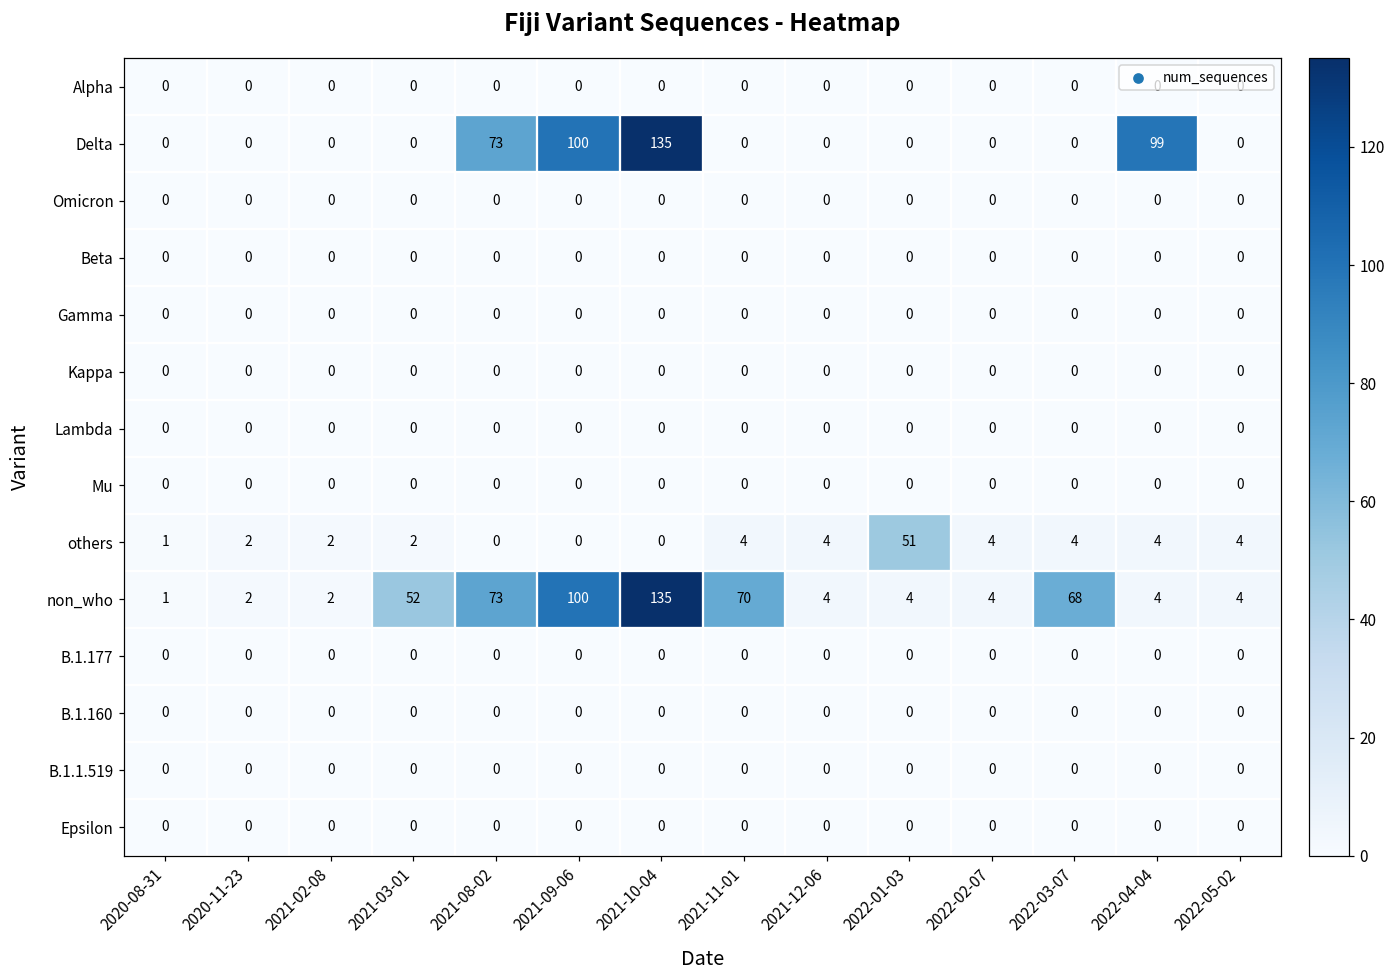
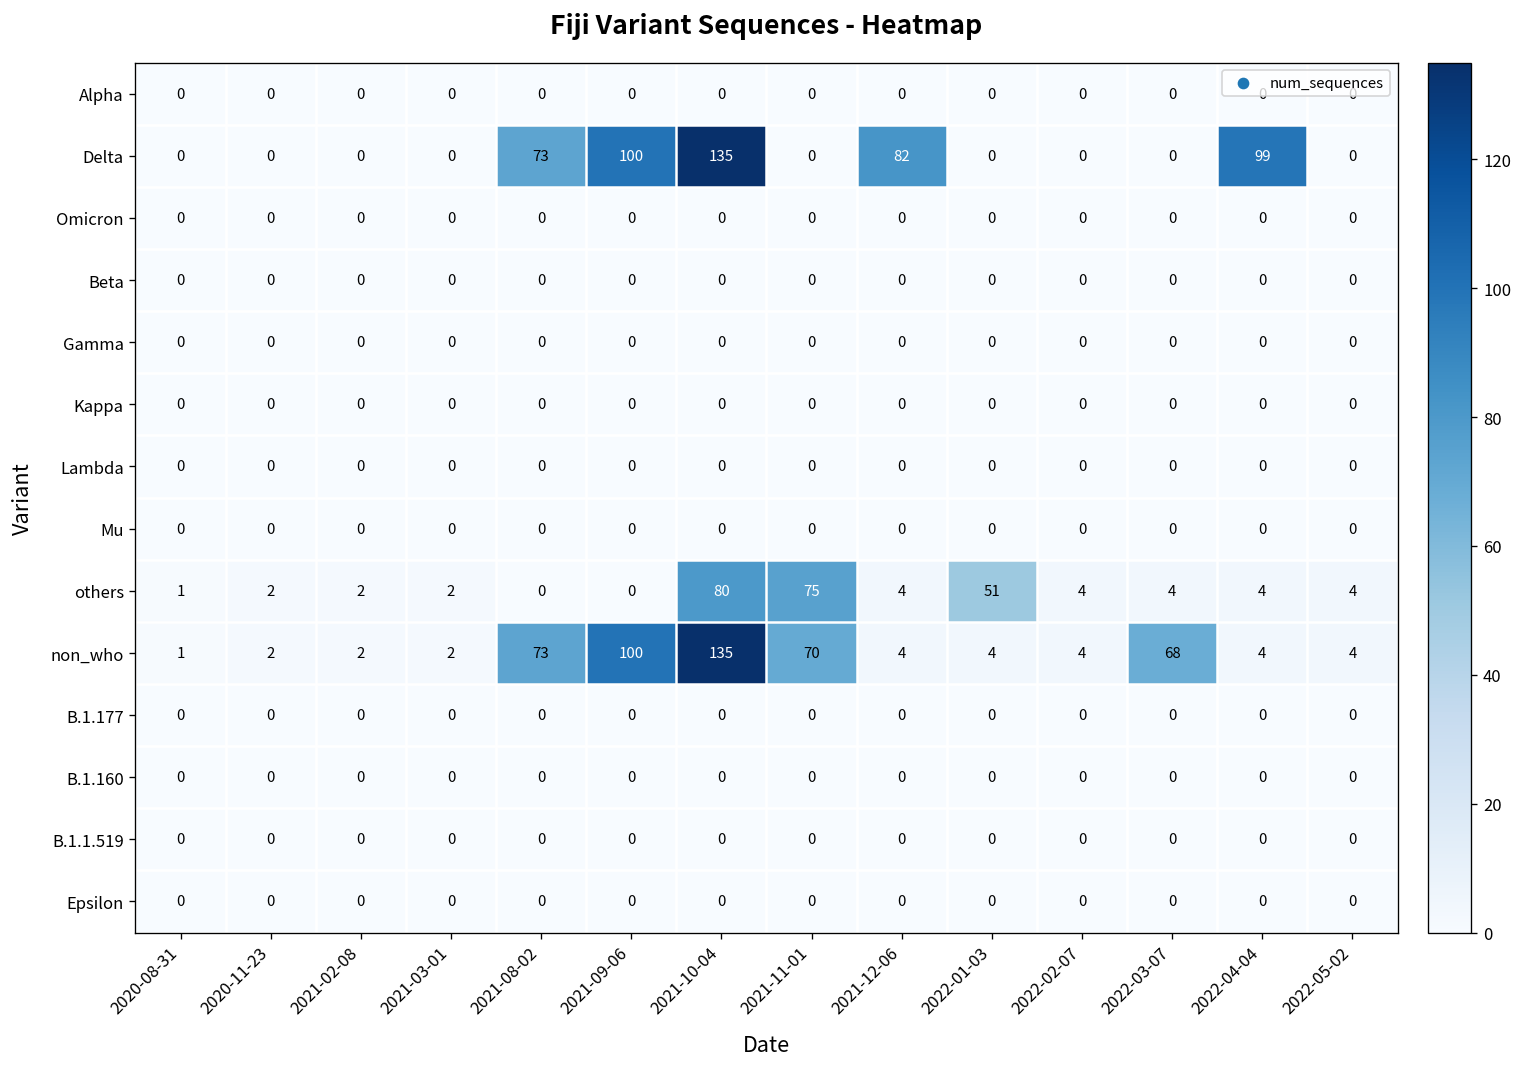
Delta, 2021-12-06: 0 -> 82
others, 2021-10-04: 0 -> 80
others, 2021-11-01: 4 -> 75
non_who, 2021-03-01: 52 -> 2
